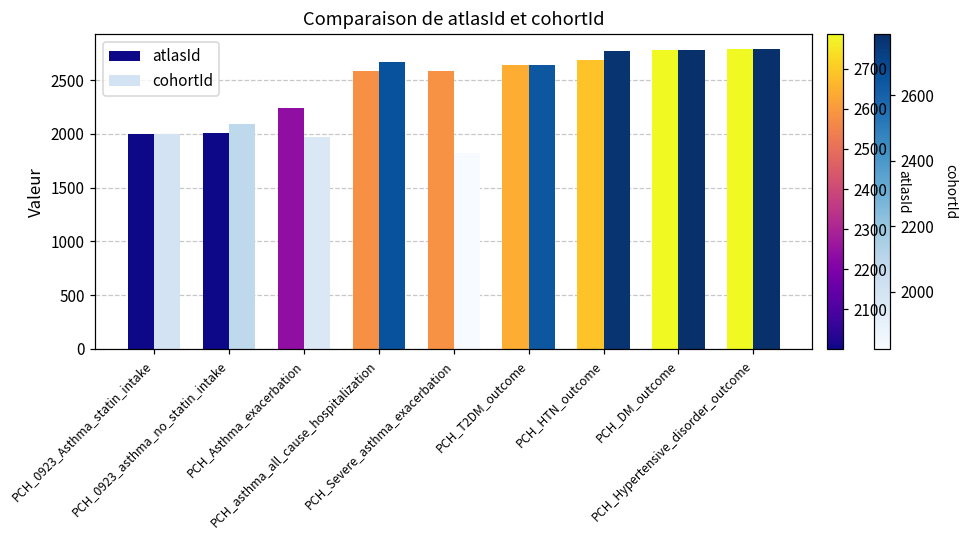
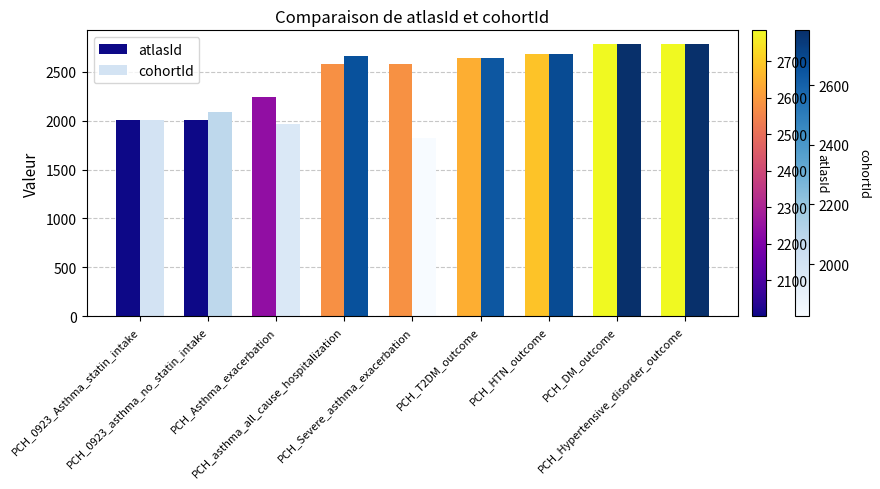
cohortId, PCH_HTN_outcome: 2800 -> 2700
